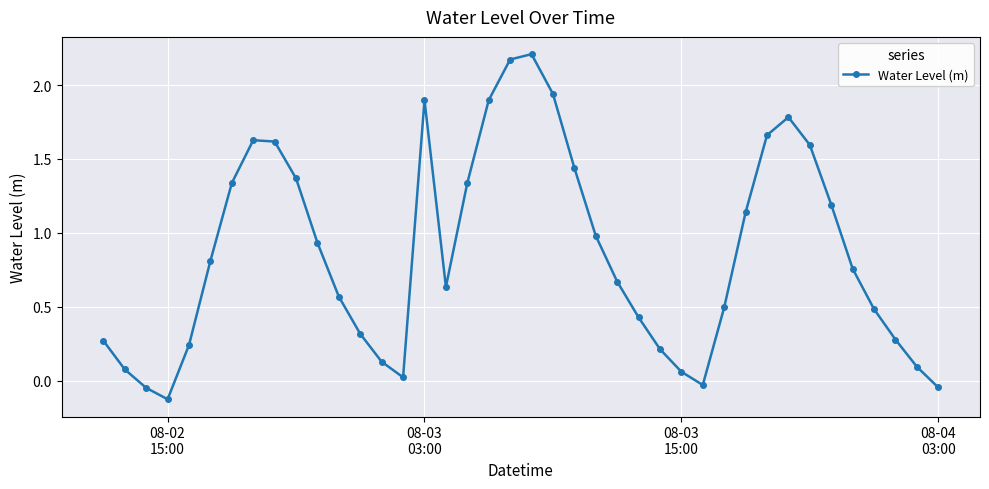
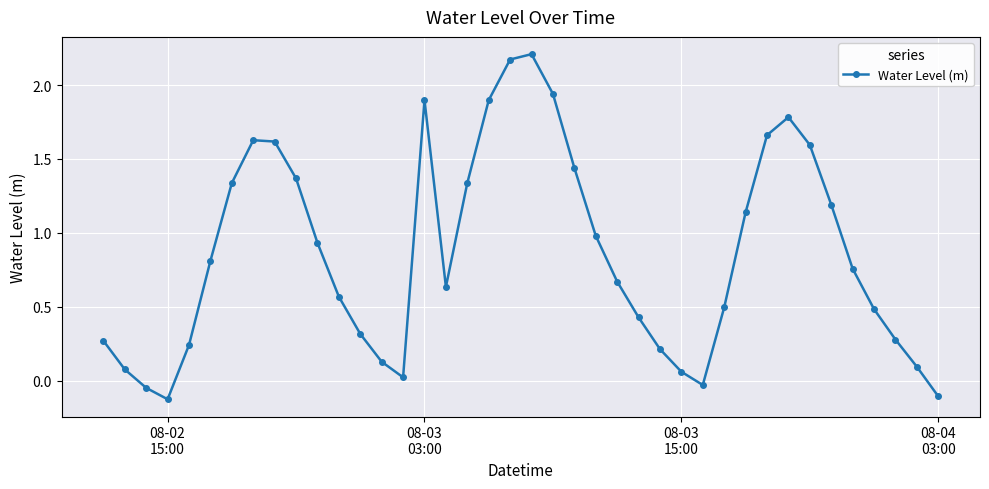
08-04 03:00: -0.05 -> -0.11
